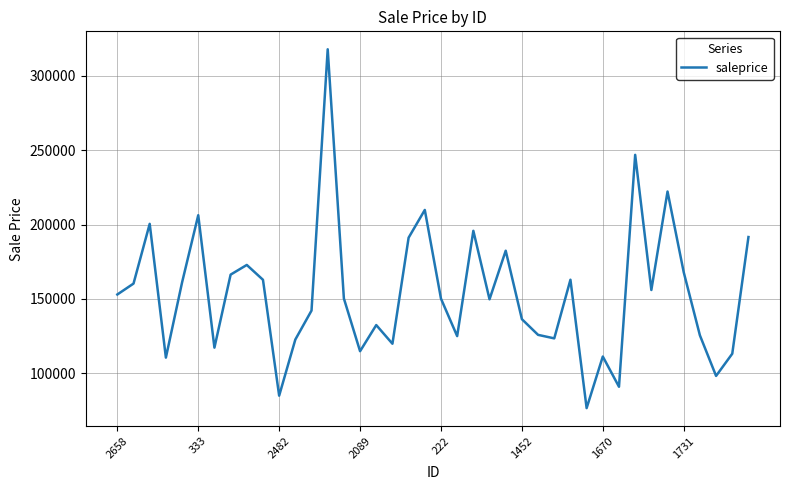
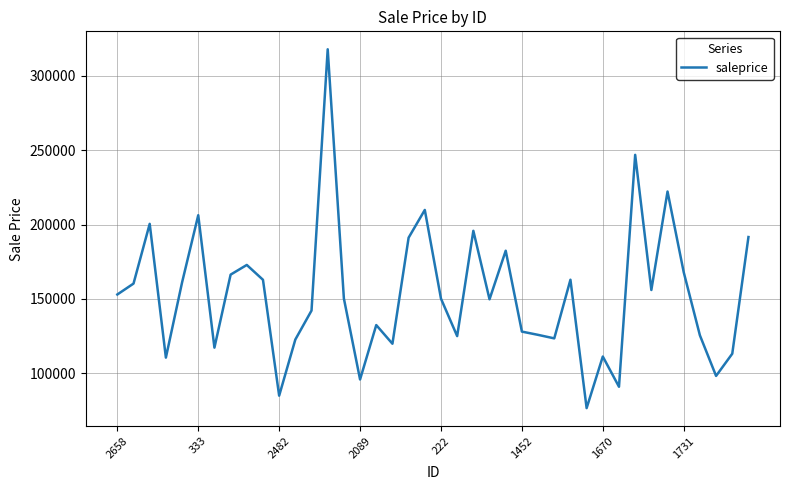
2089: 115000 -> 96000
1452: 136000 -> 128000
